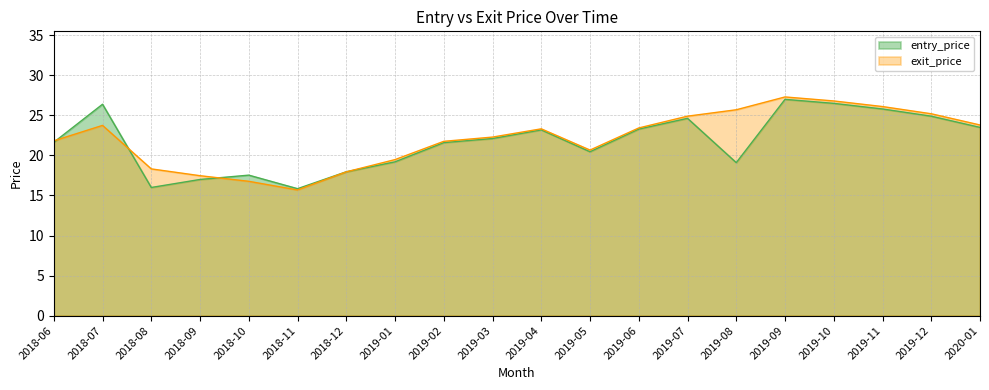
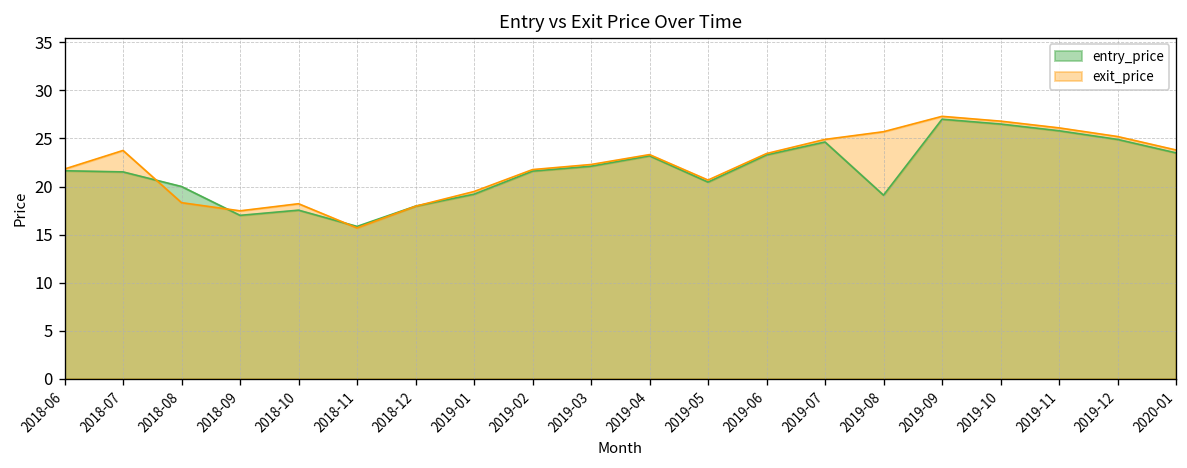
entry_price, 2018-07: 26 -> 22
entry_price, 2018-08: 16 -> 20
exit_price, 2018-10: 17 -> 18
